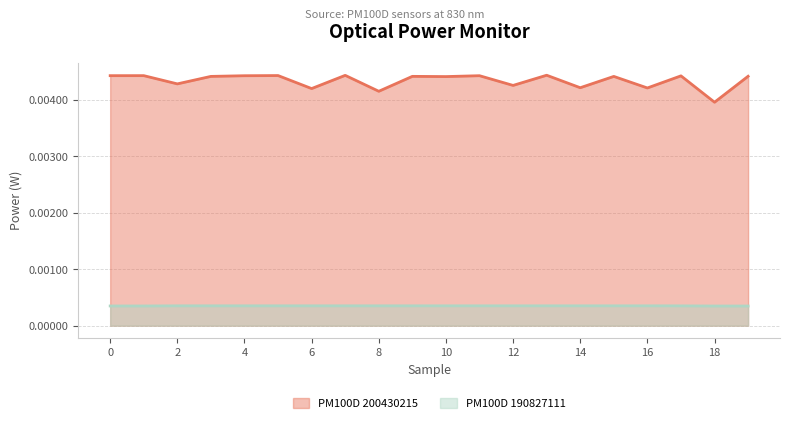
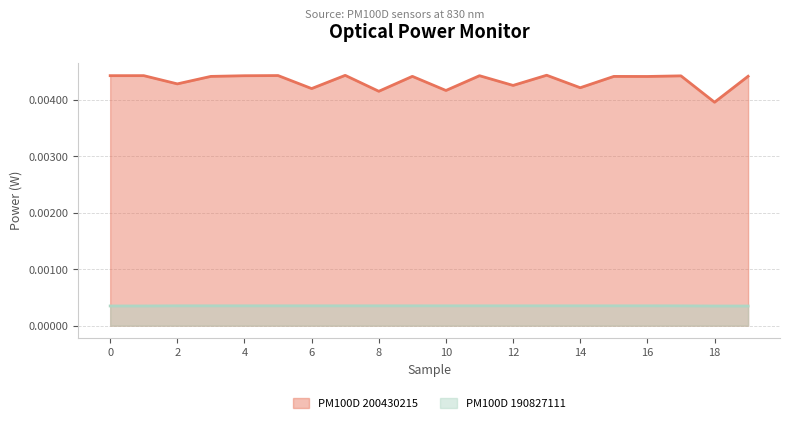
PM100D 200430215, 10: 0.0044 -> 0.0042
PM100D 200430215, 16: 0.0042 -> 0.0044
